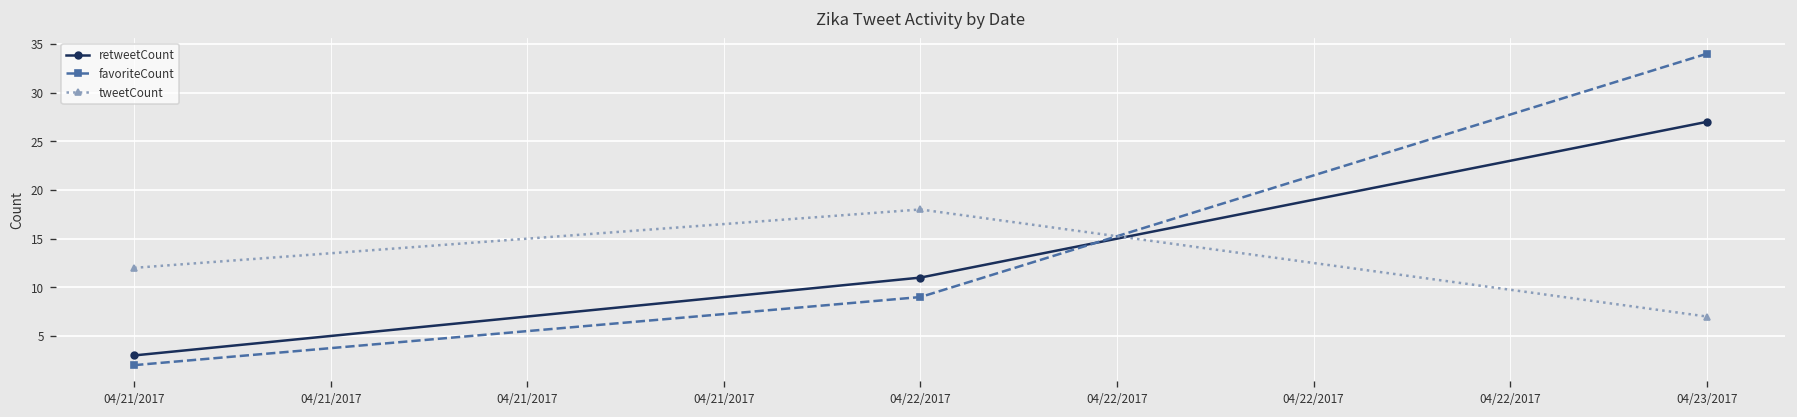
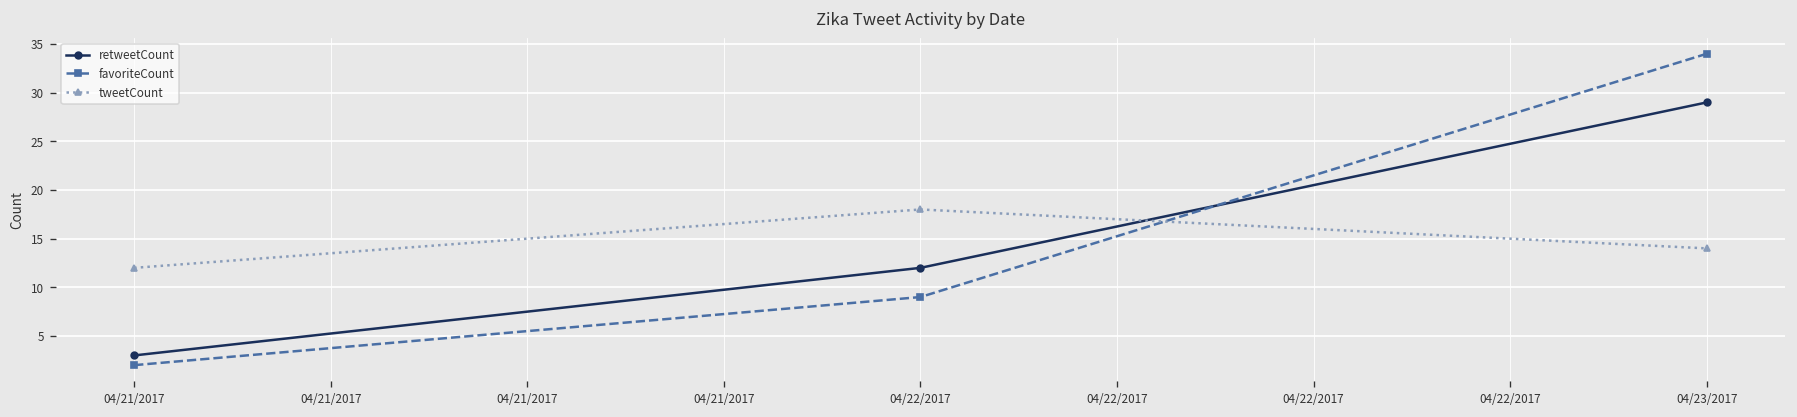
retweetCount, 04/22/2017: 11 -> 12
retweetCount, 04/23/2017: 27 -> 29
tweetCount, 04/23/2017: 7 -> 14
